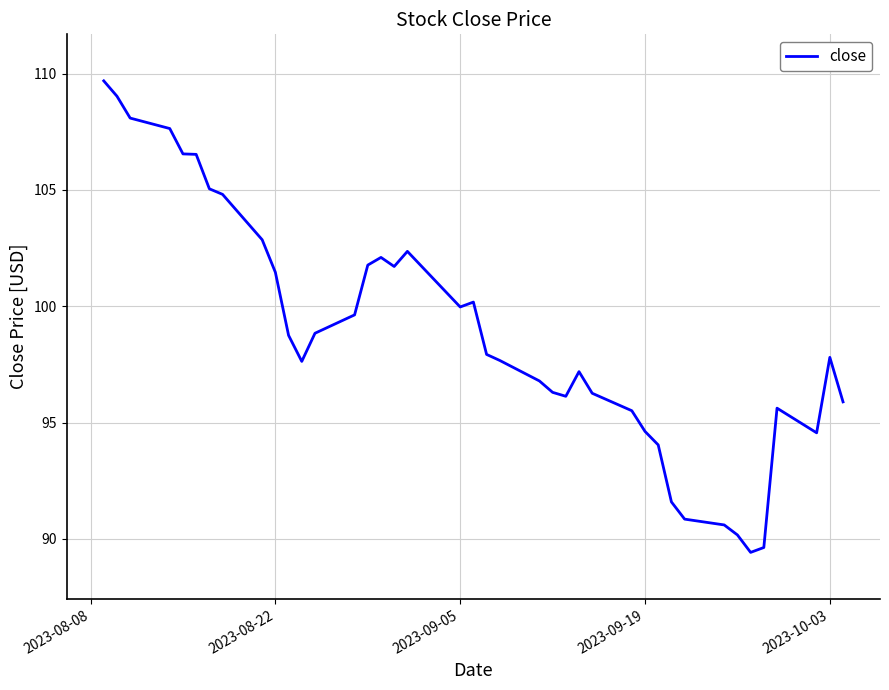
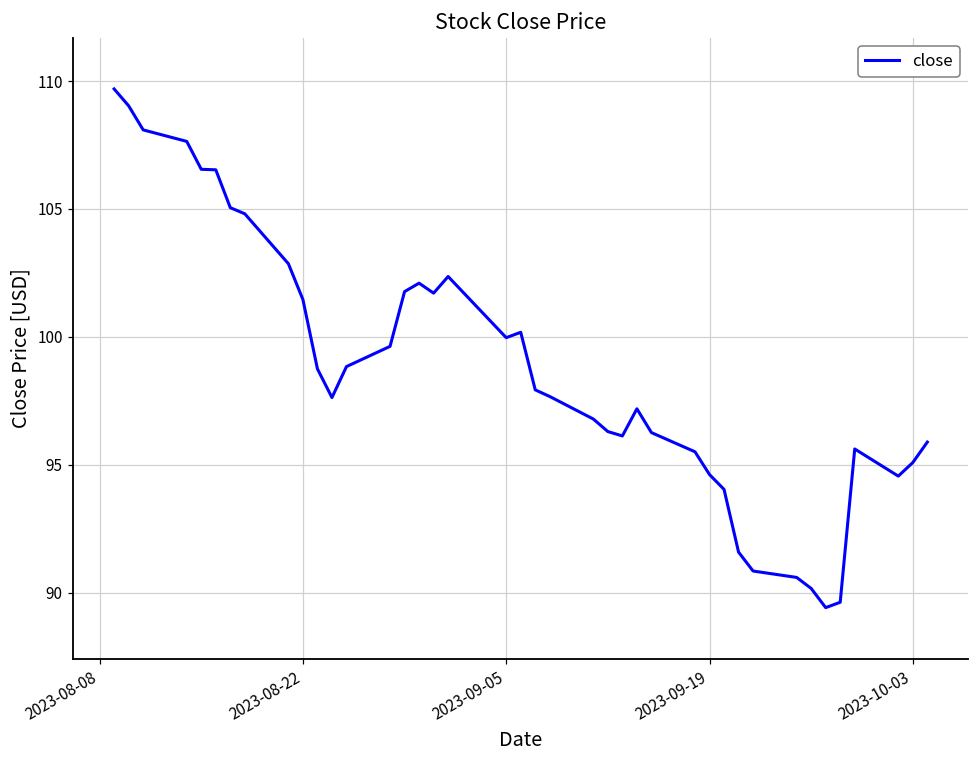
2023-10-03: 97.8 -> 95.1
